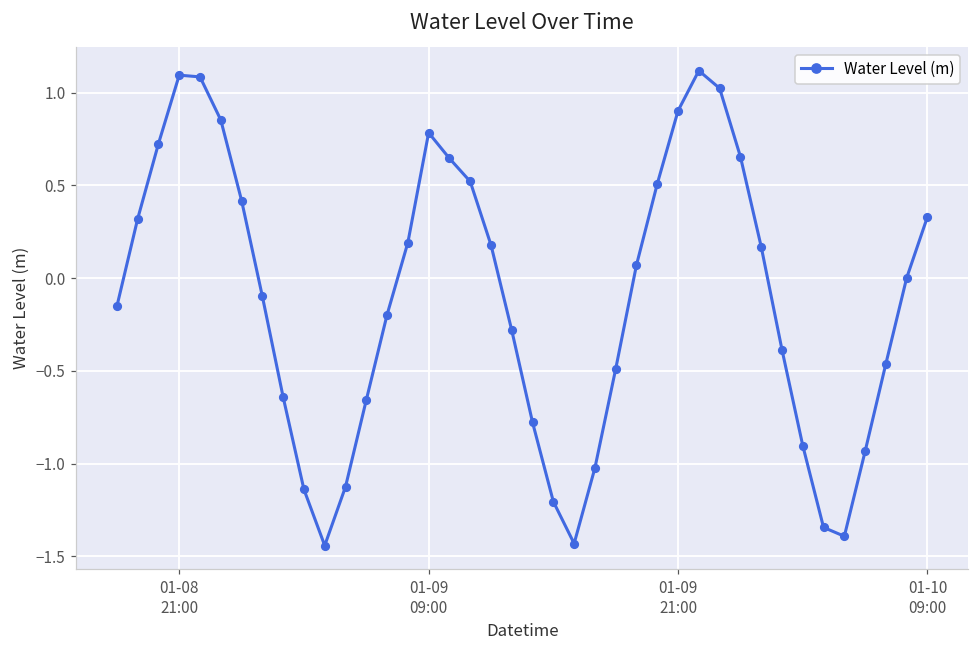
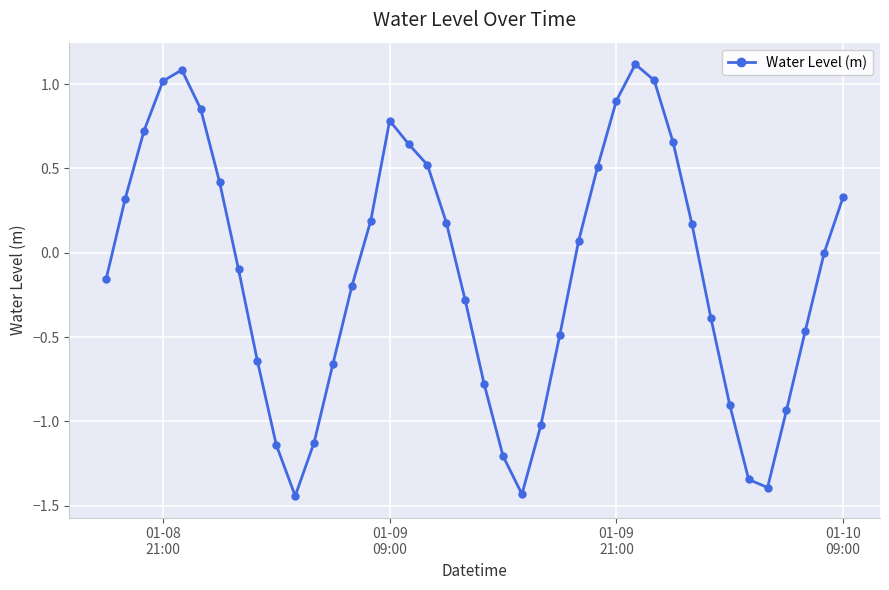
01-08 21:00: 1.09 -> 1.02
